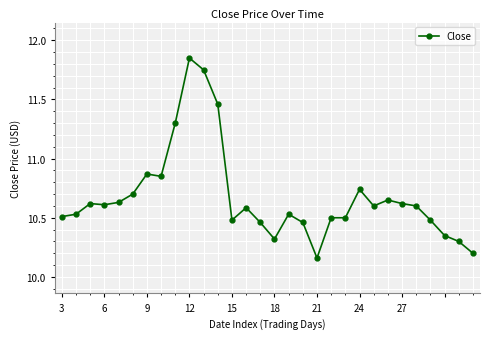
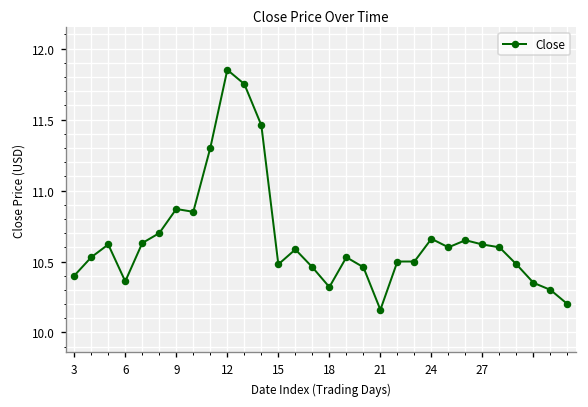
3: 10.51 -> 10.40
6: 10.61 -> 10.36
24: 10.74 -> 10.66
